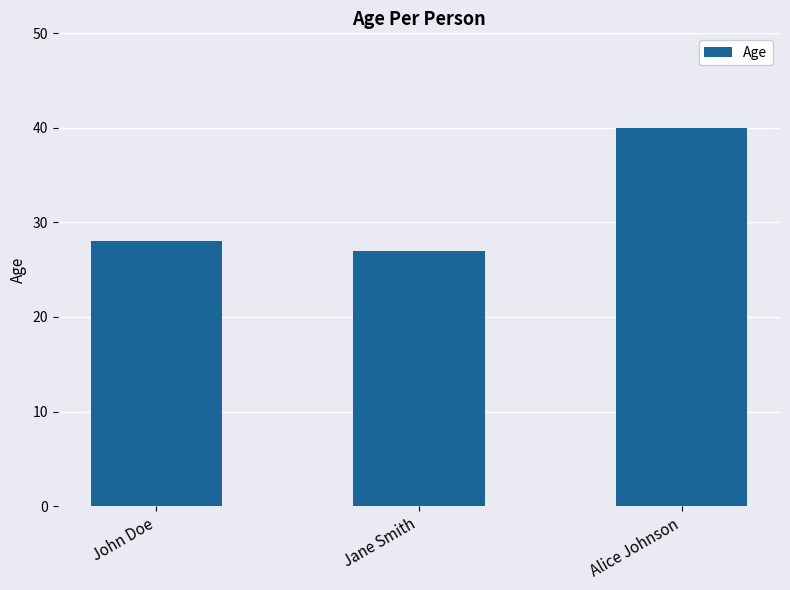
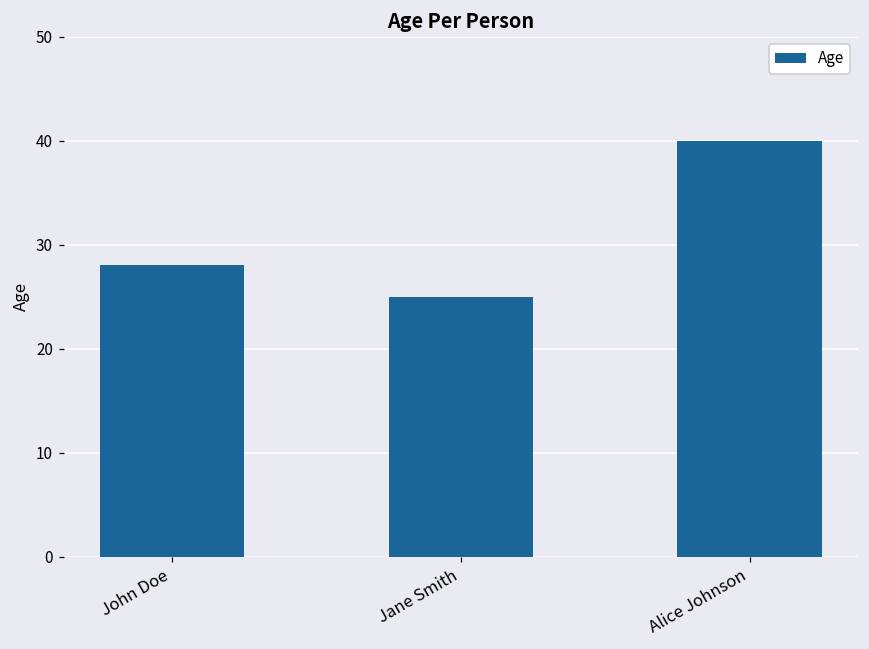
Jane Smith: 27 -> 25
